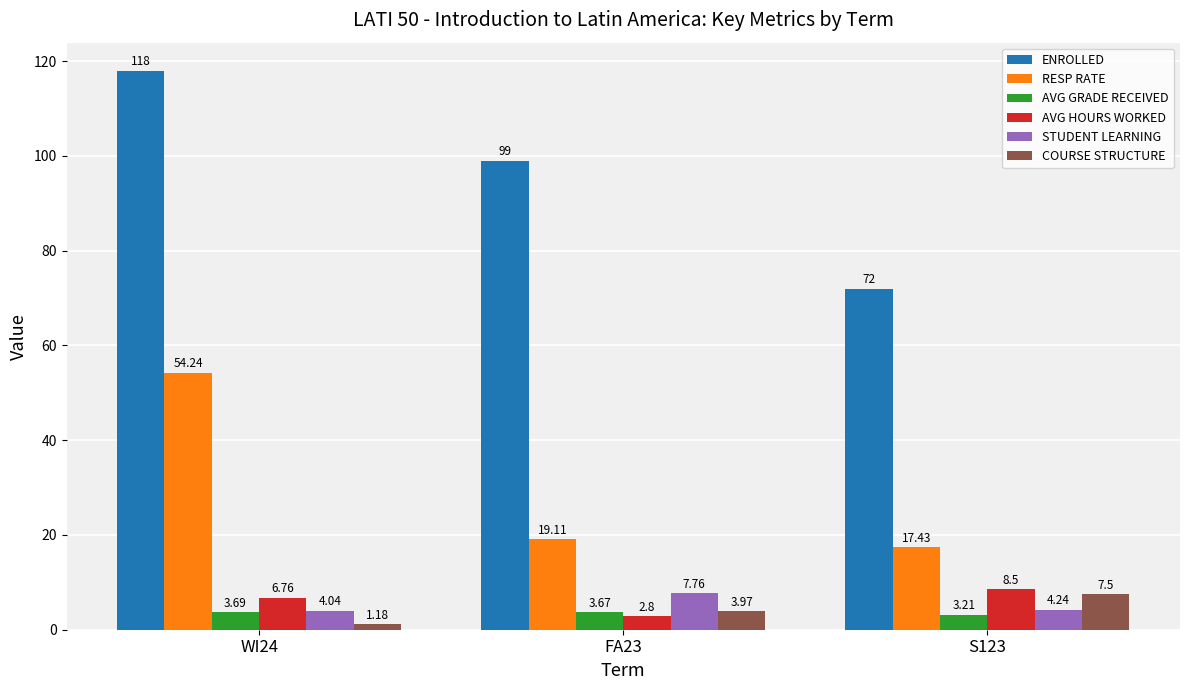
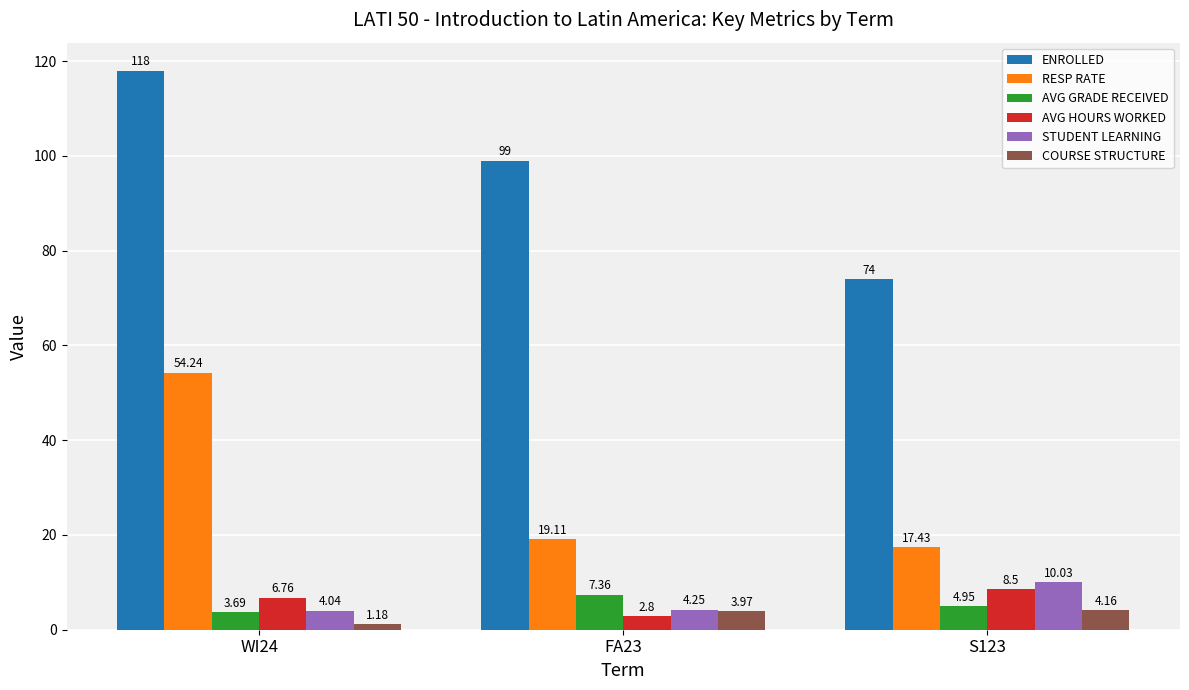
AVG GRADE RECEIVED, FA23: 3.67 -> 7.36
STUDENT LEARNING, FA23: 7.76 -> 4.25
ENROLLED, S123: 72 -> 74
AVG GRADE RECEIVED, S123: 3.21 -> 4.95
STUDENT LEARNING, S123: 4.24 -> 10.03
COURSE STRUCTURE, S123: 7.5 -> 4.16
